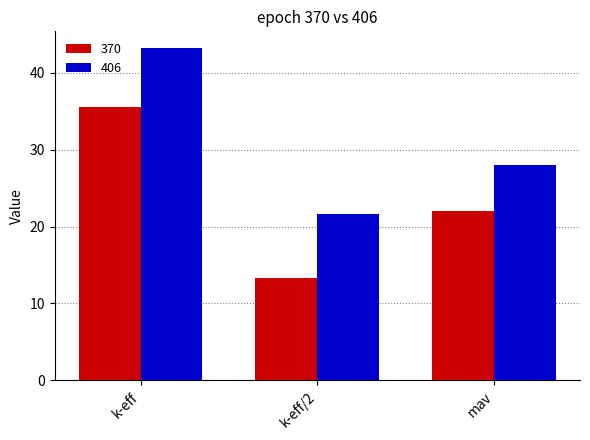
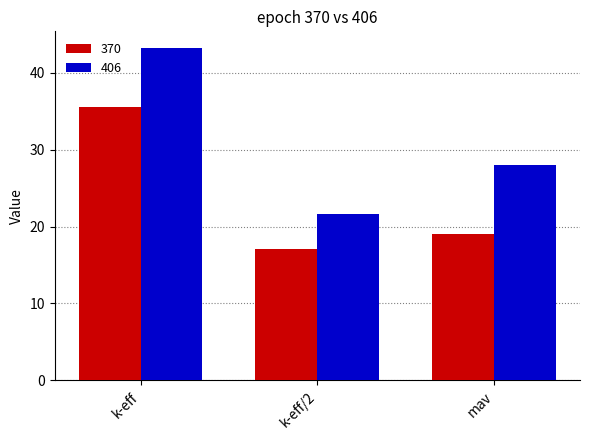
370, k-eff/2: 13 -> 17
370, mav: 22 -> 19
